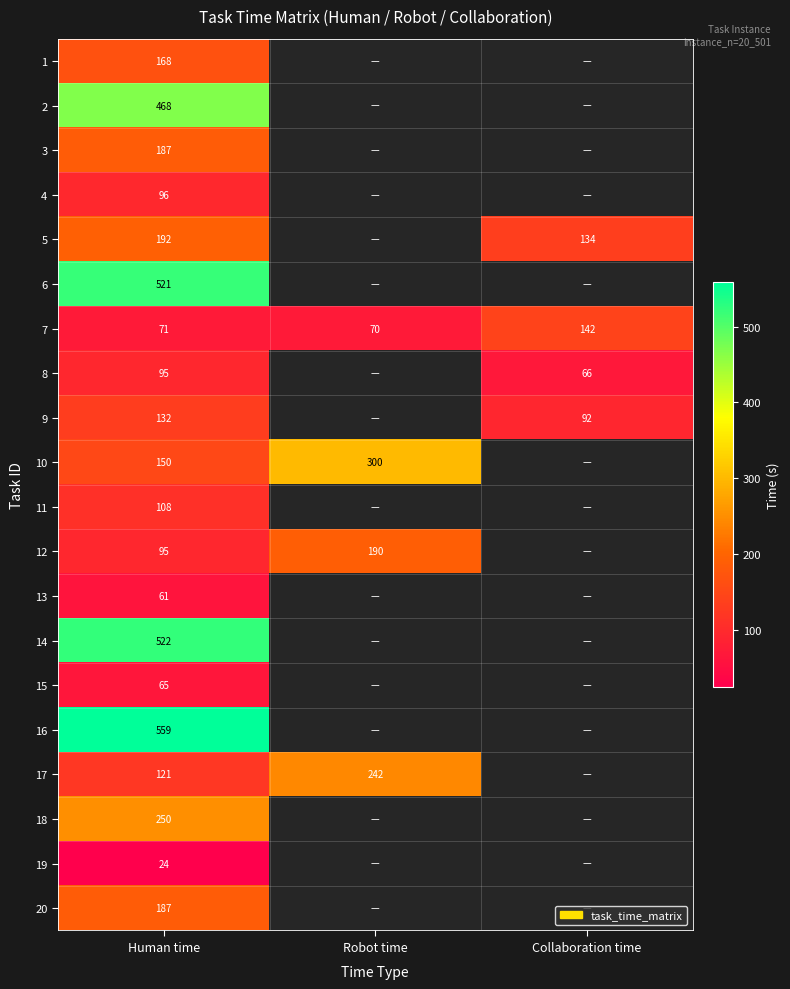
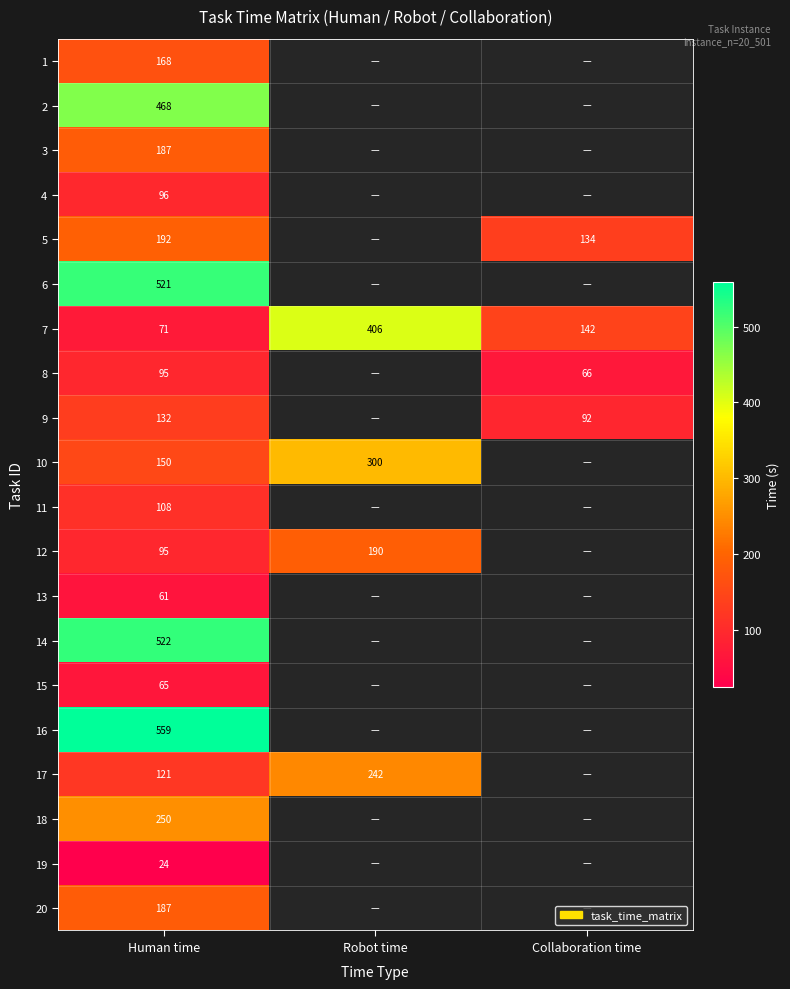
7, Robot time: 70 -> 406
